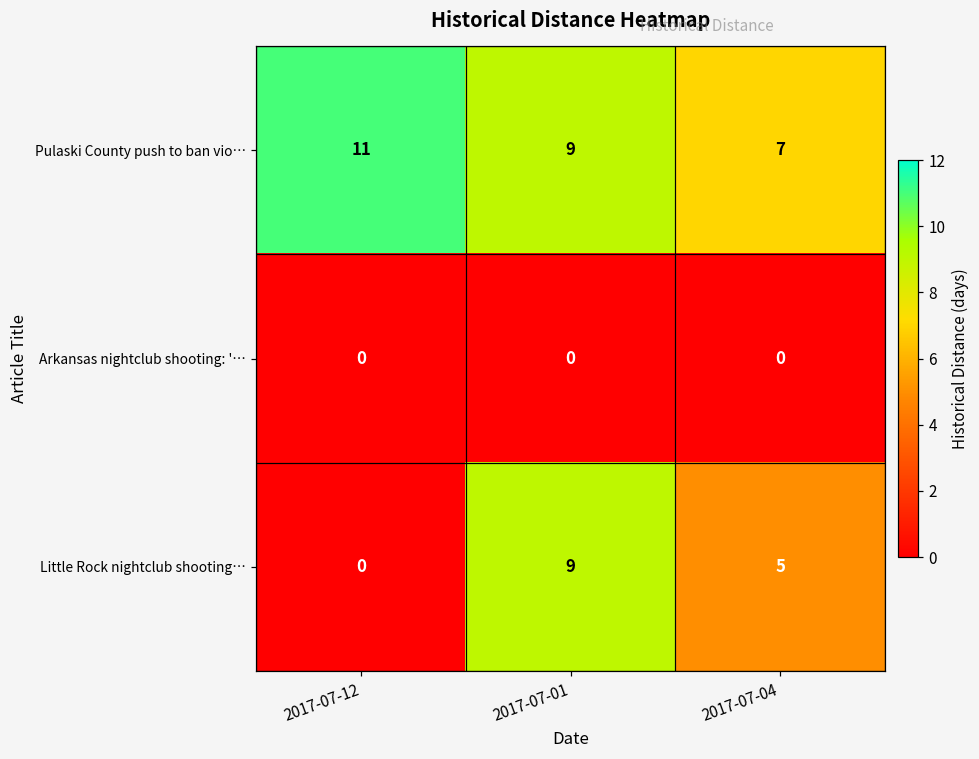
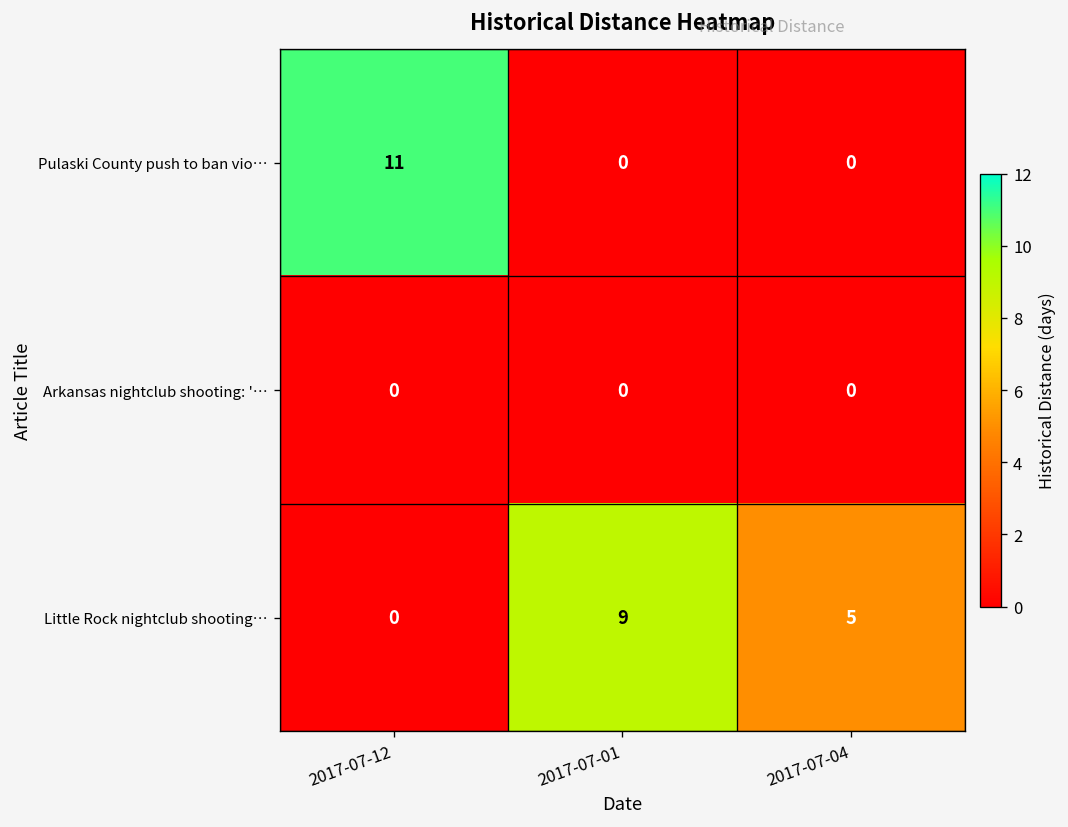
Pulaski County push to ban vio…, 2017-07-01: 9 -> 0
Pulaski County push to ban vio…, 2017-07-04: 7 -> 0
